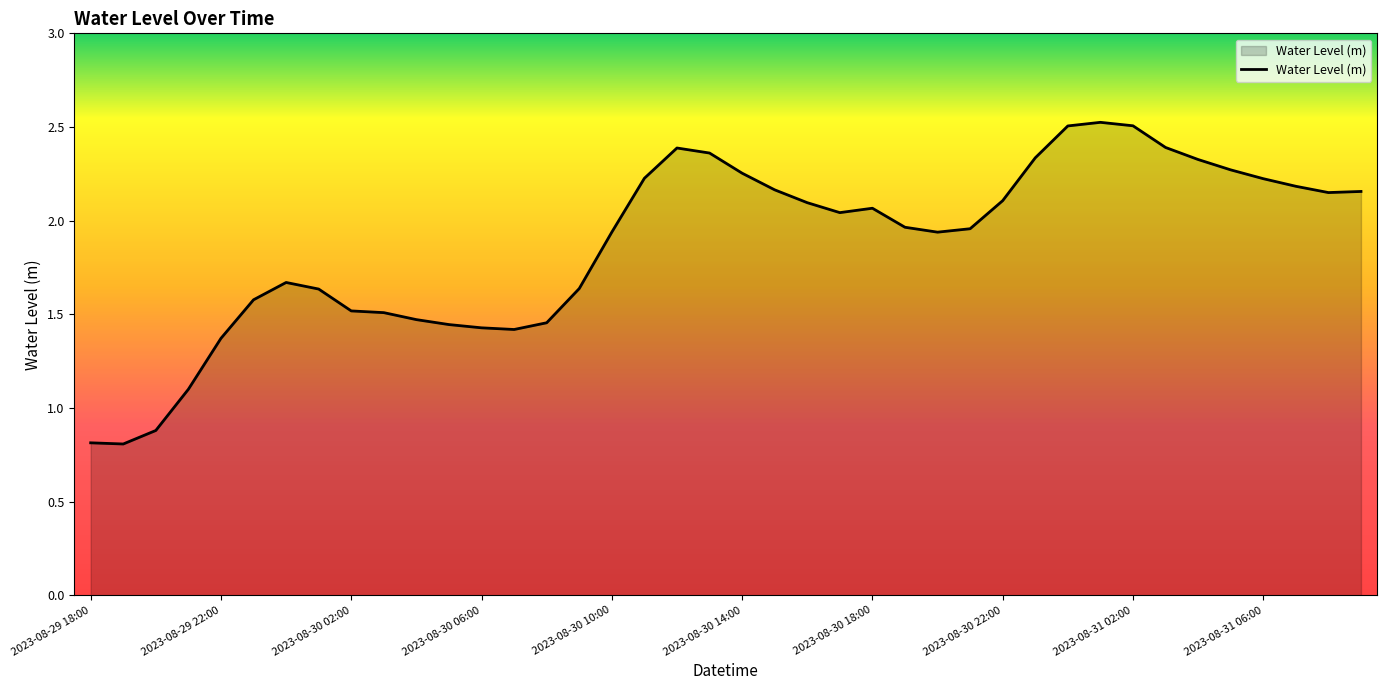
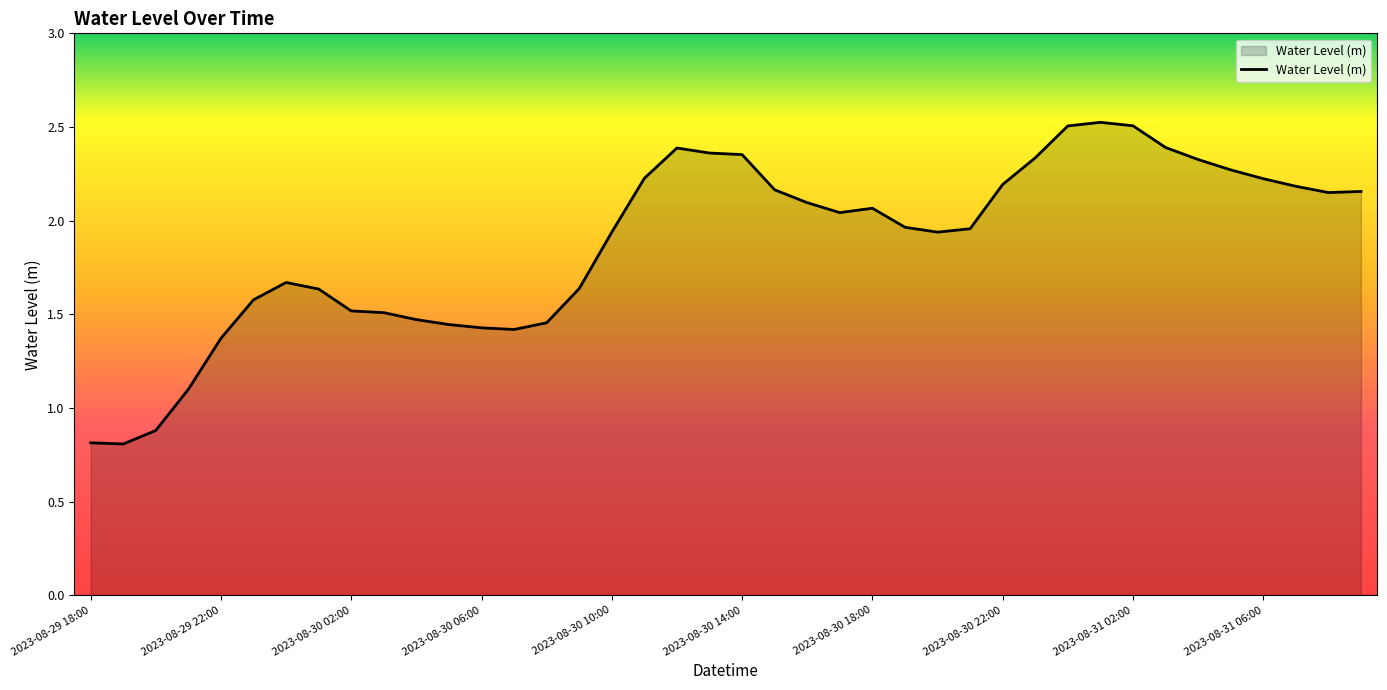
2023-08-30 14:00: 2.25 -> 2.35
2023-08-30 22:00: 2.11 -> 2.19
